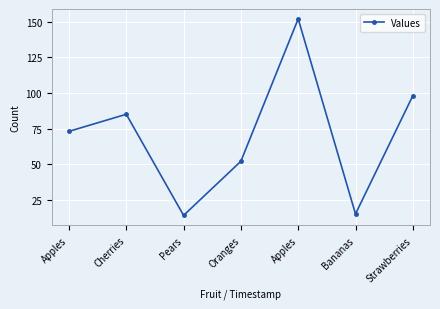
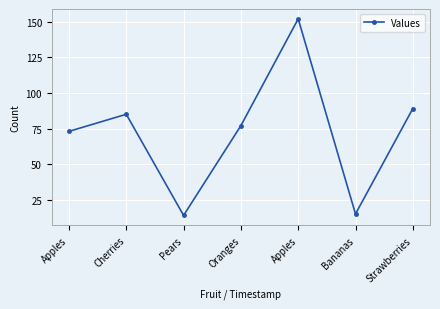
Oranges: 52 -> 77
Strawberries: 98 -> 89
